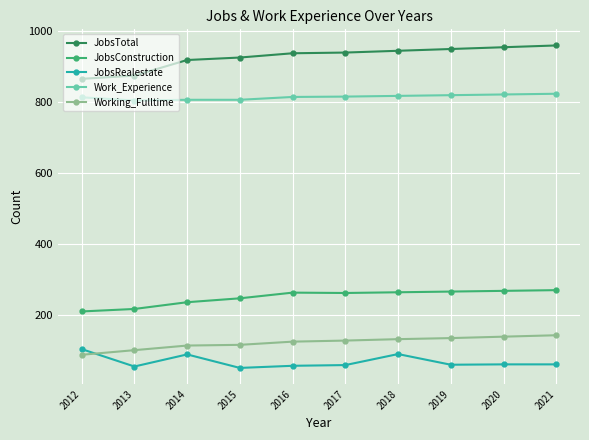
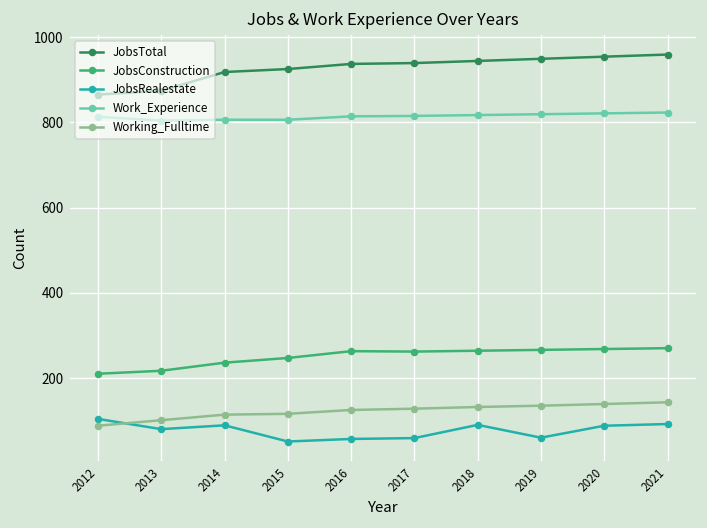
JobsRealestate, 2013: 60 -> 80
JobsRealestate, 2020: 60 -> 90
JobsRealestate, 2021: 60 -> 90
